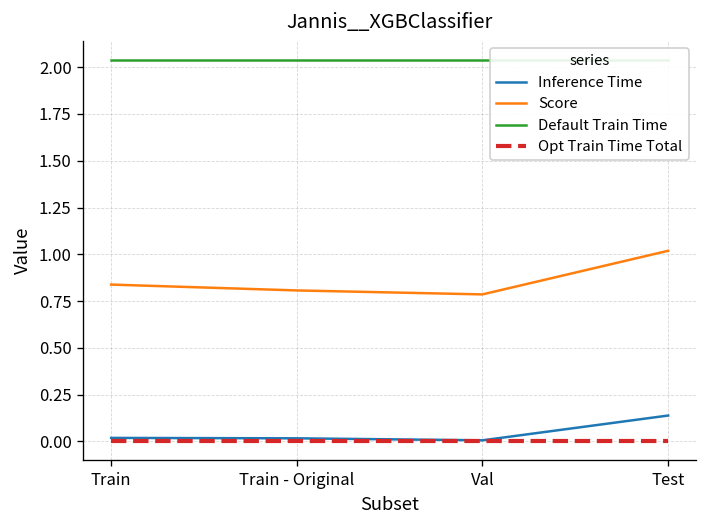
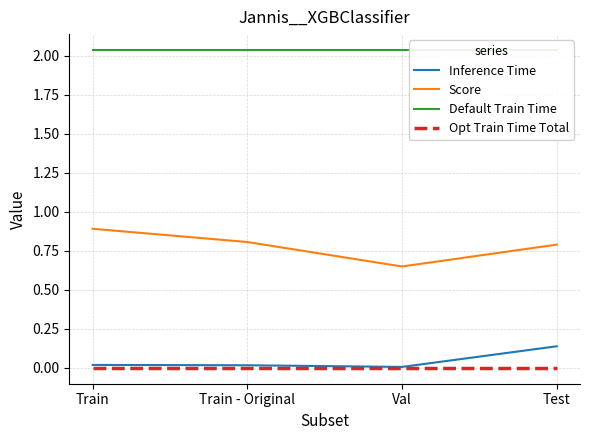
Score, Train: 0.84 -> 0.89
Score, Val: 0.79 -> 0.65
Score, Test: 1.02 -> 0.79
